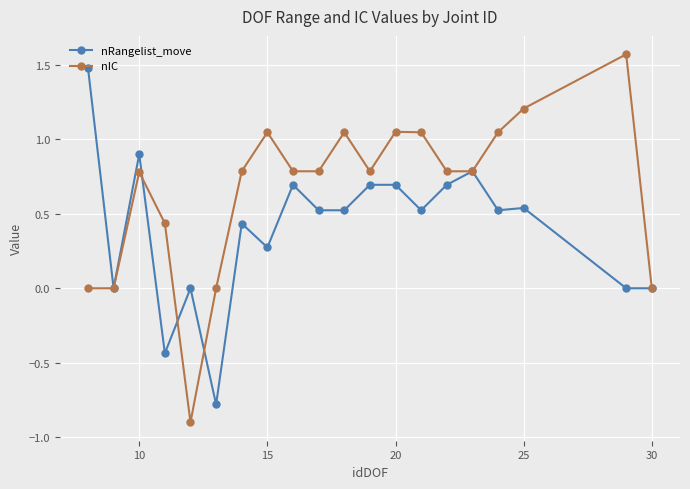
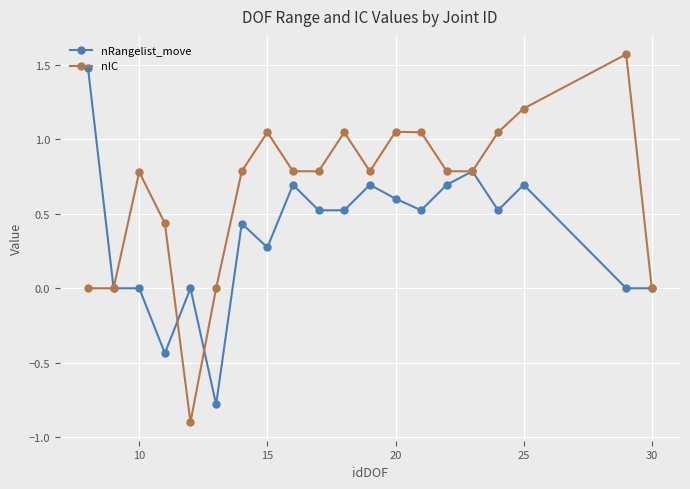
nRangelist_move, 10: 0.9 -> 0.0
nRangelist_move, 20: 0.69 -> 0.60
nRangelist_move, 25: 0.54 -> 0.69
